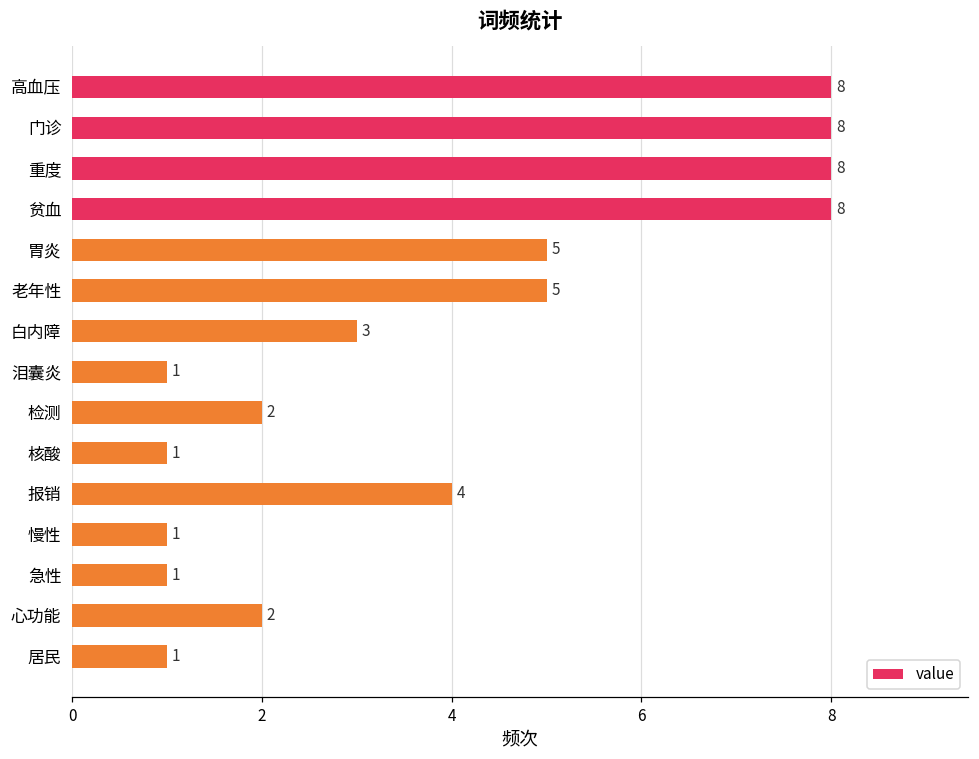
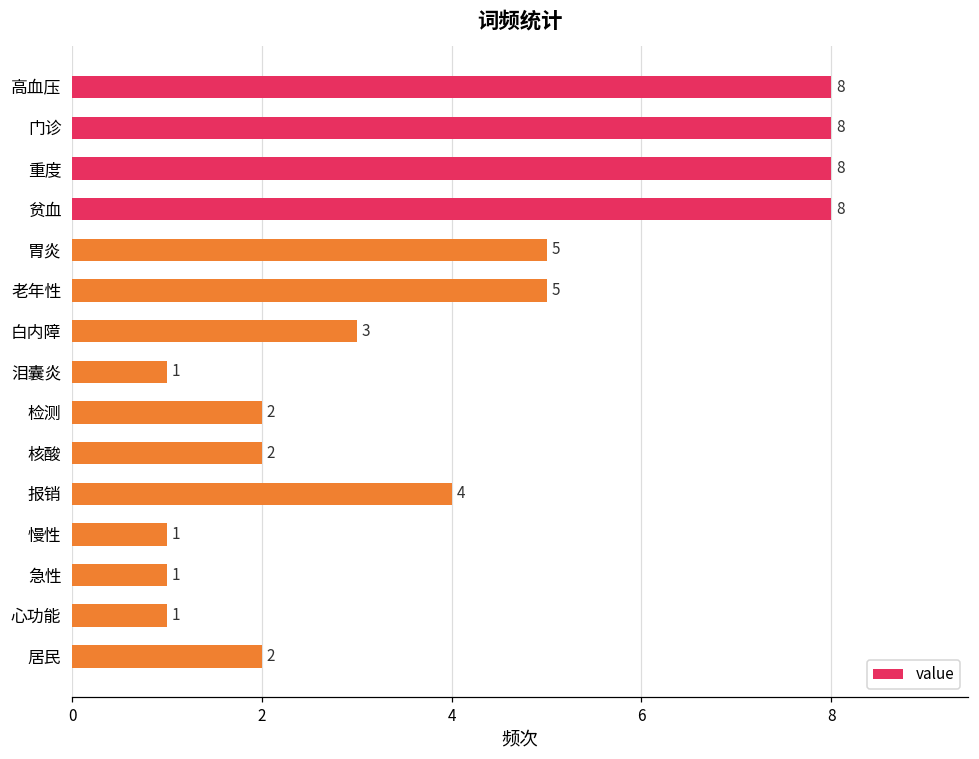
核酸: 1 -> 2
心功能: 2 -> 1
居民: 1 -> 2
